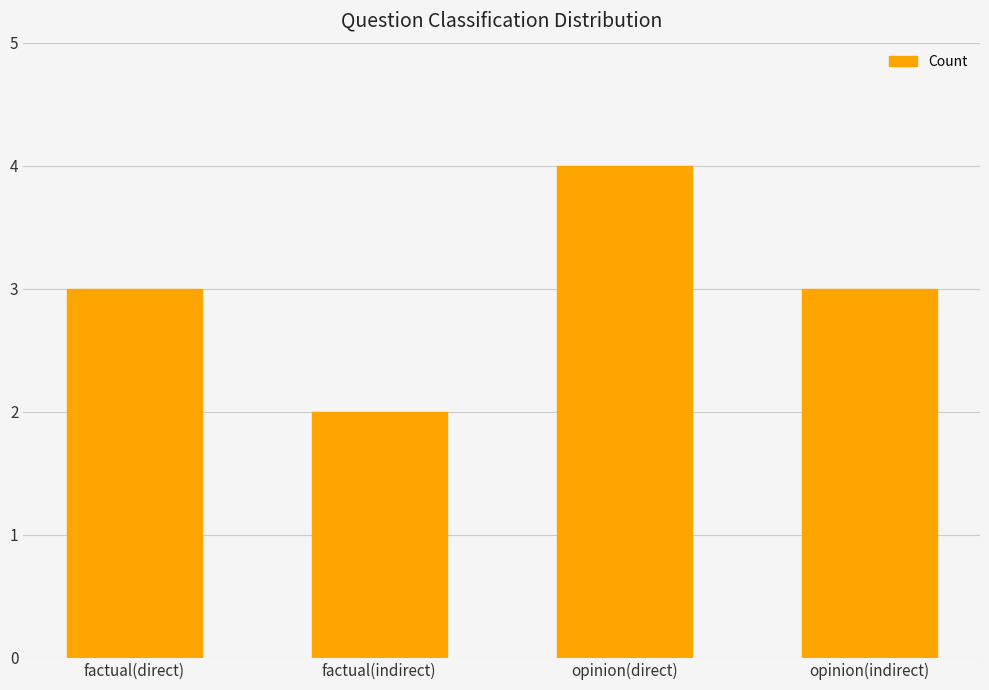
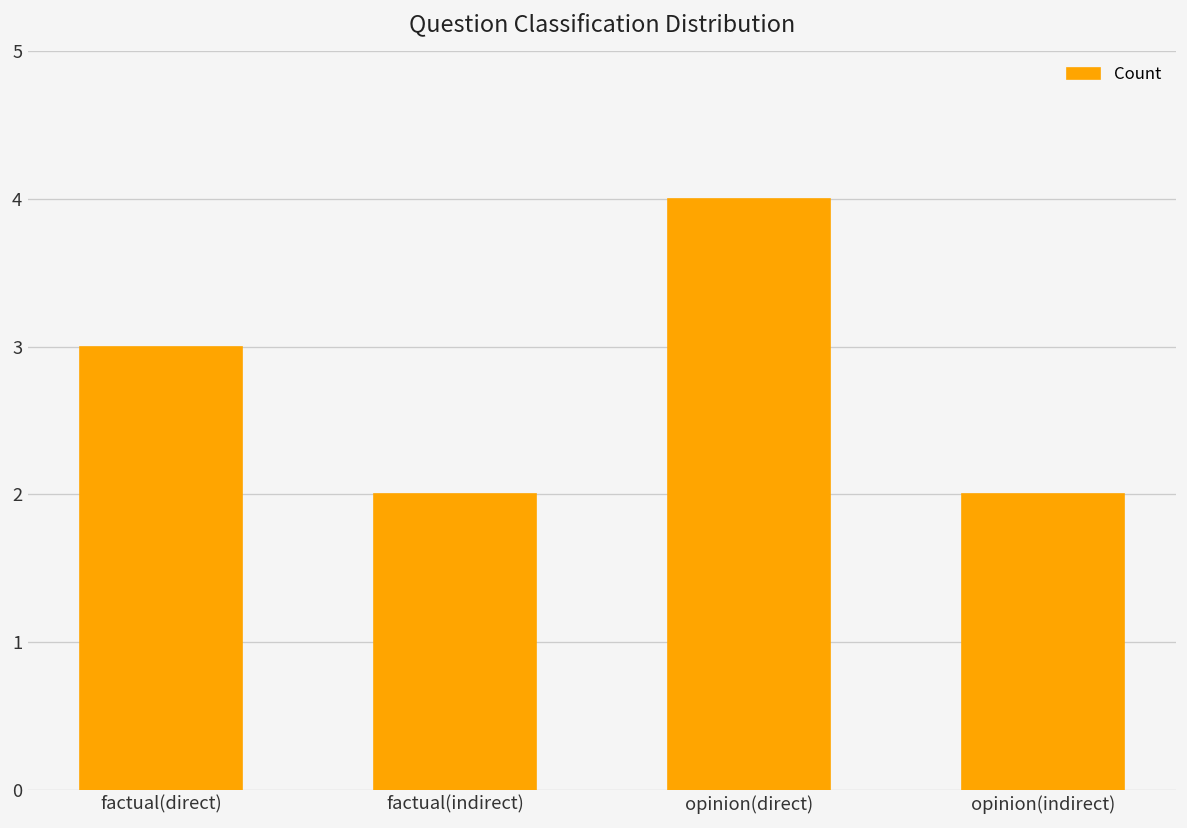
opinion(indirect): 3 -> 2
